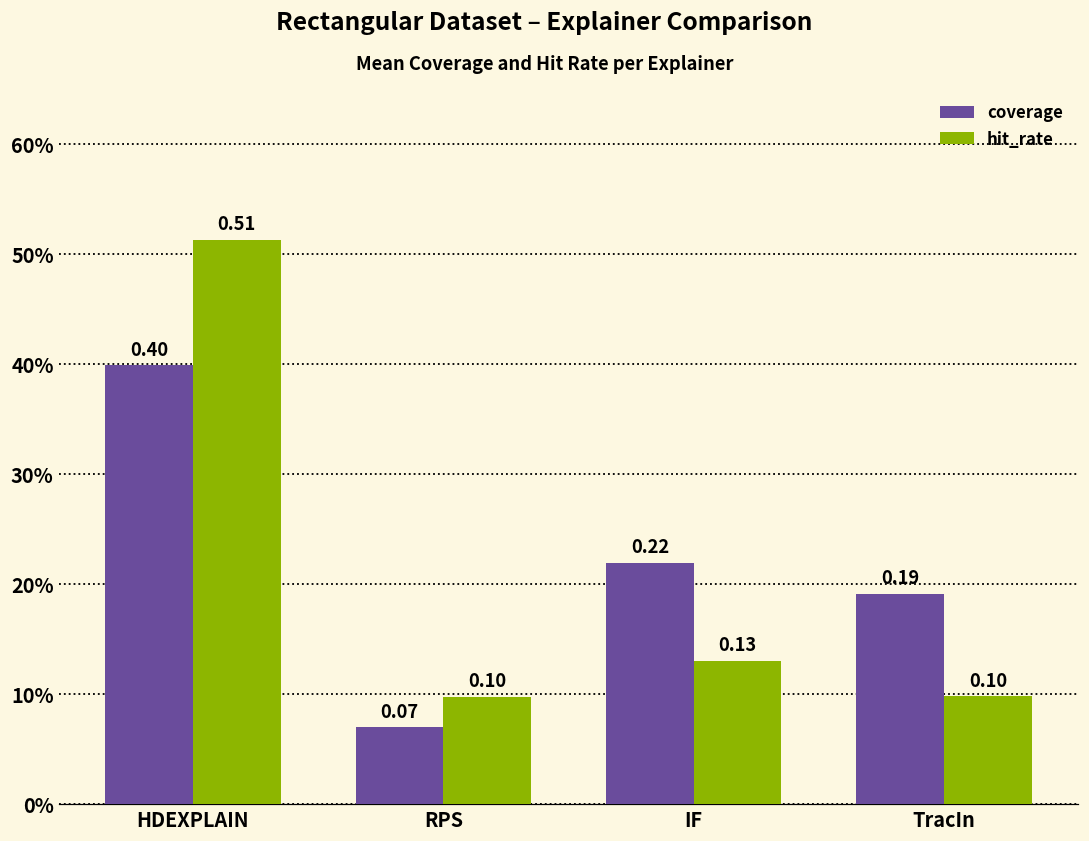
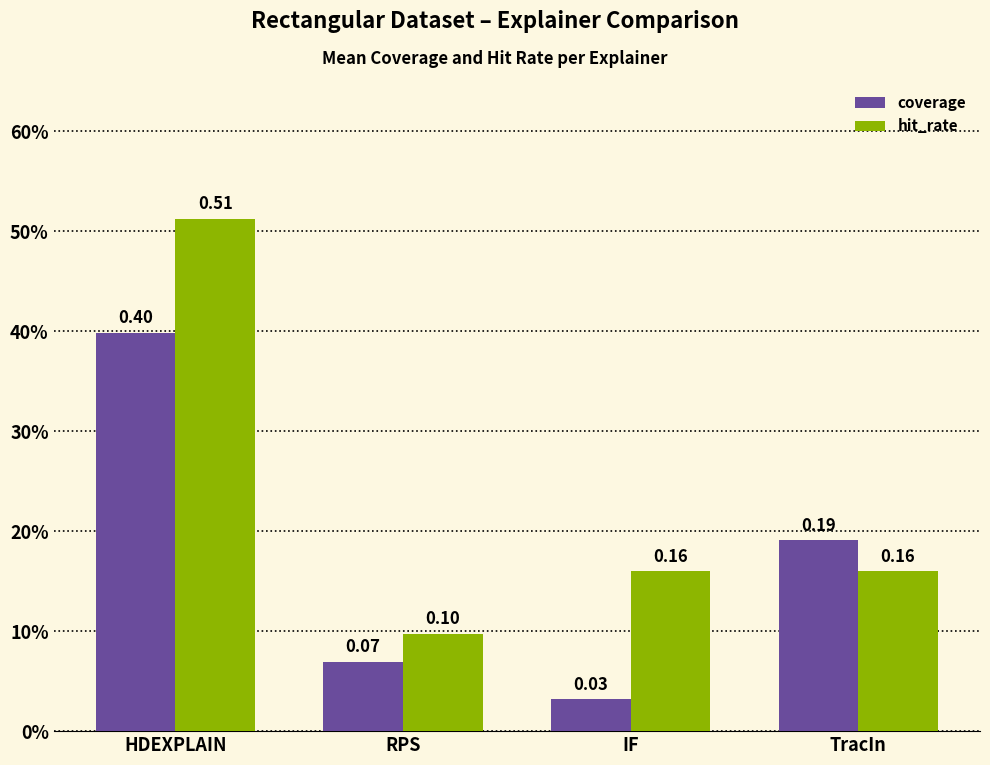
coverage, IF: 0.22 -> 0.03
hit_rate, IF: 0.13 -> 0.16
hit_rate, TracIn: 0.10 -> 0.16
